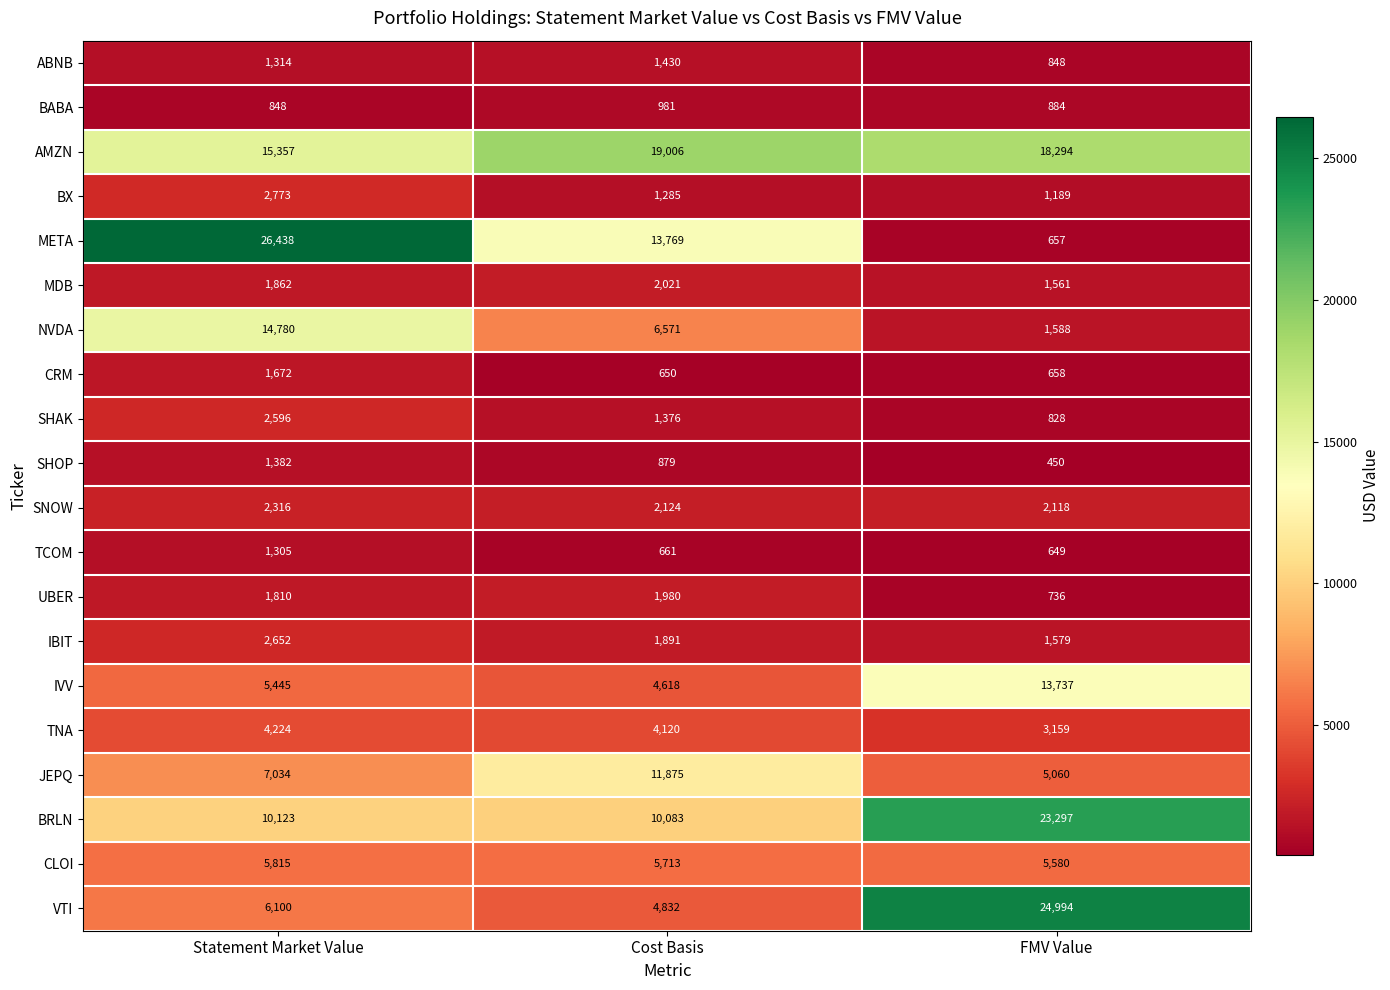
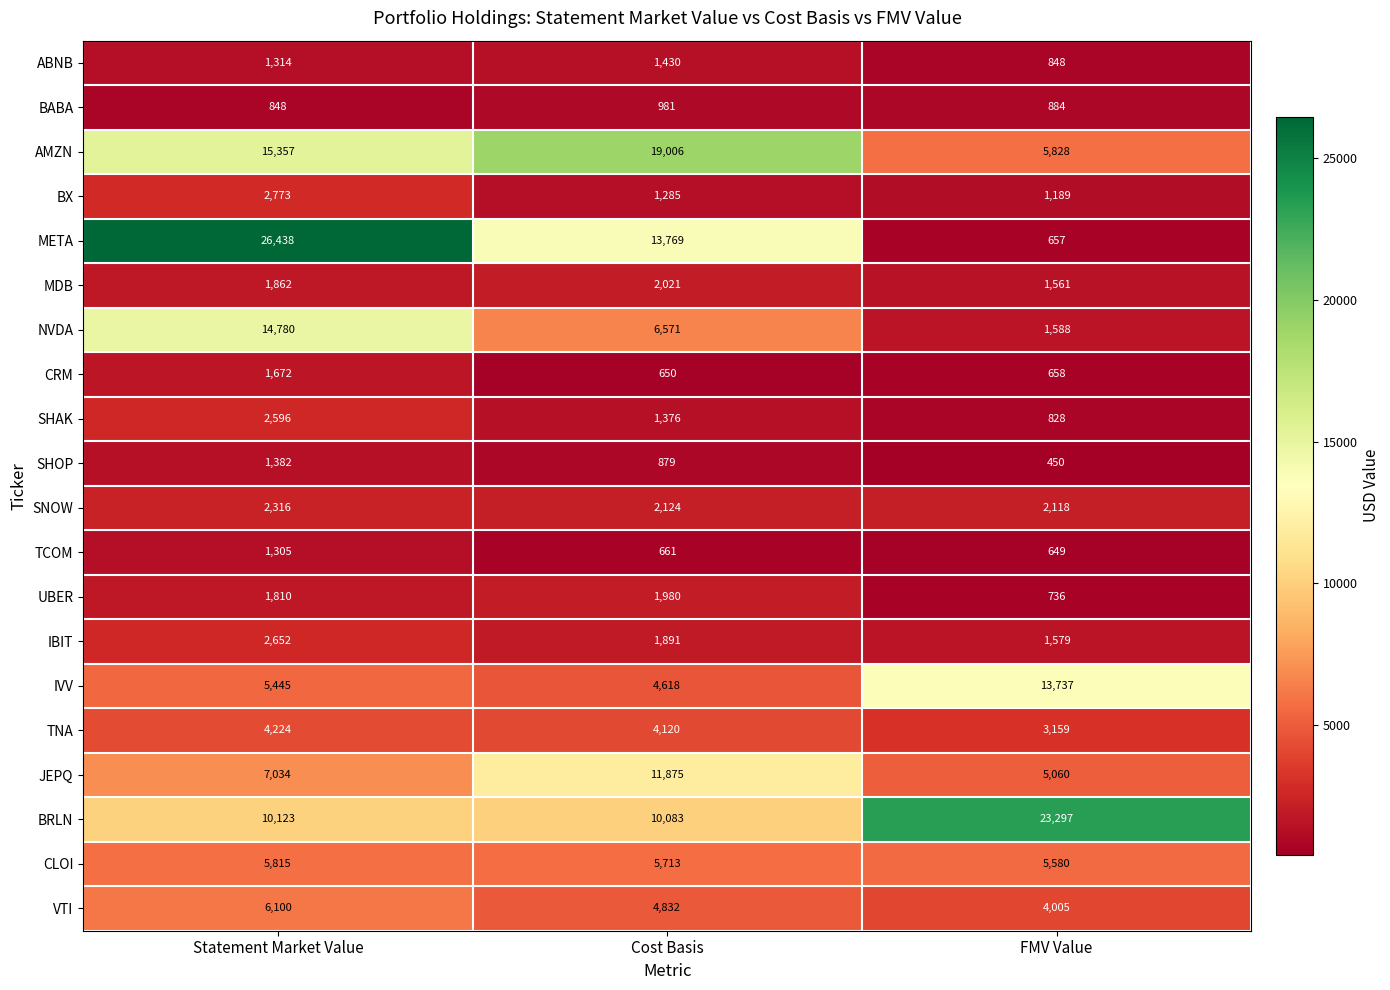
AMZN, FMV Value: 18,294 -> 5,828
VTI, FMV Value: 24,994 -> 4,005
